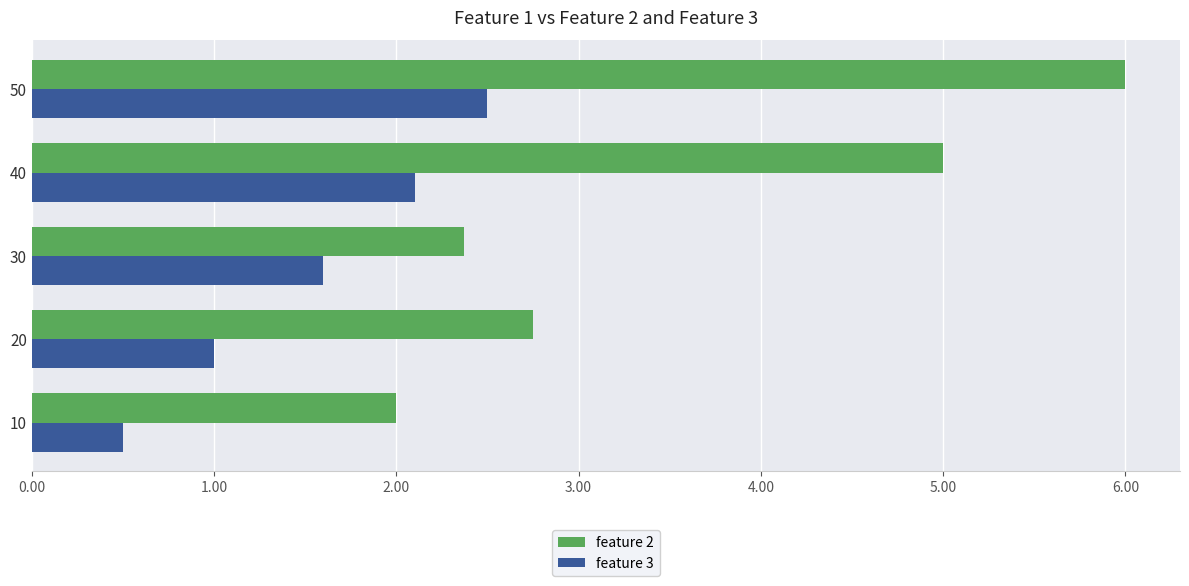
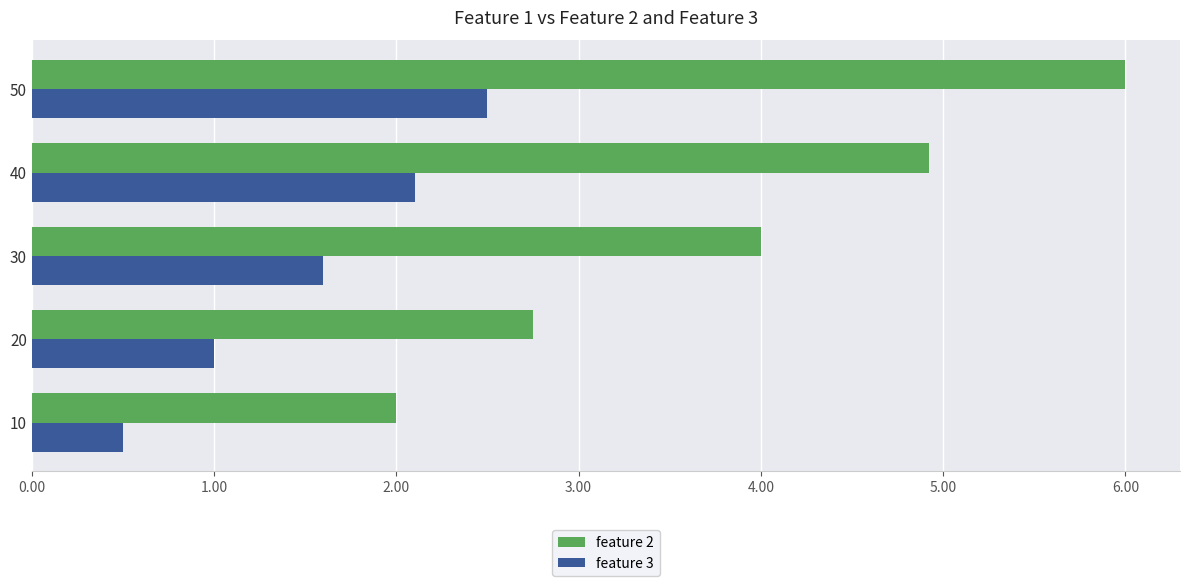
feature 2, 40: 5.00 -> 4.92
feature 2, 30: 2.37 -> 4.00
